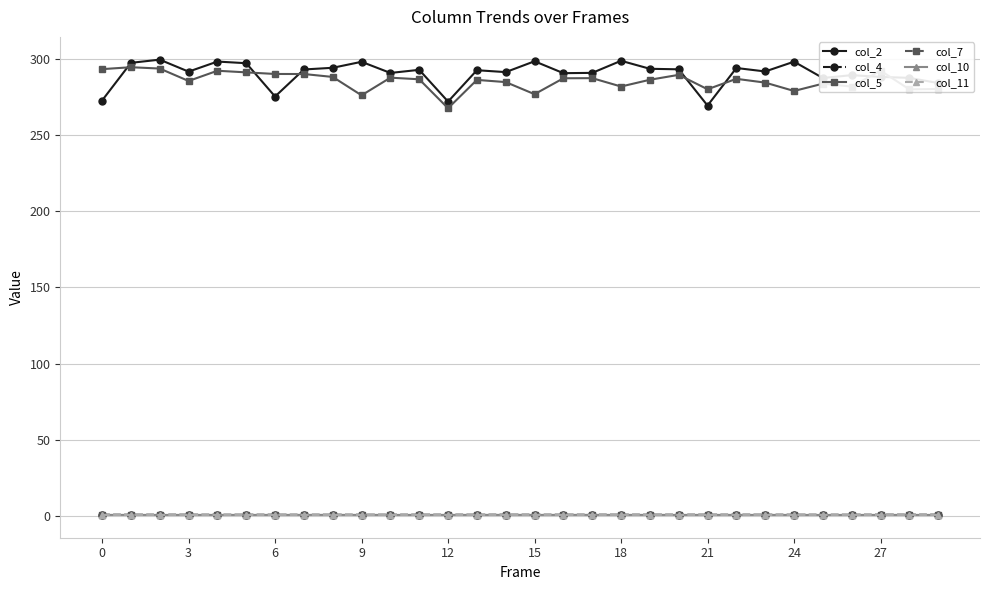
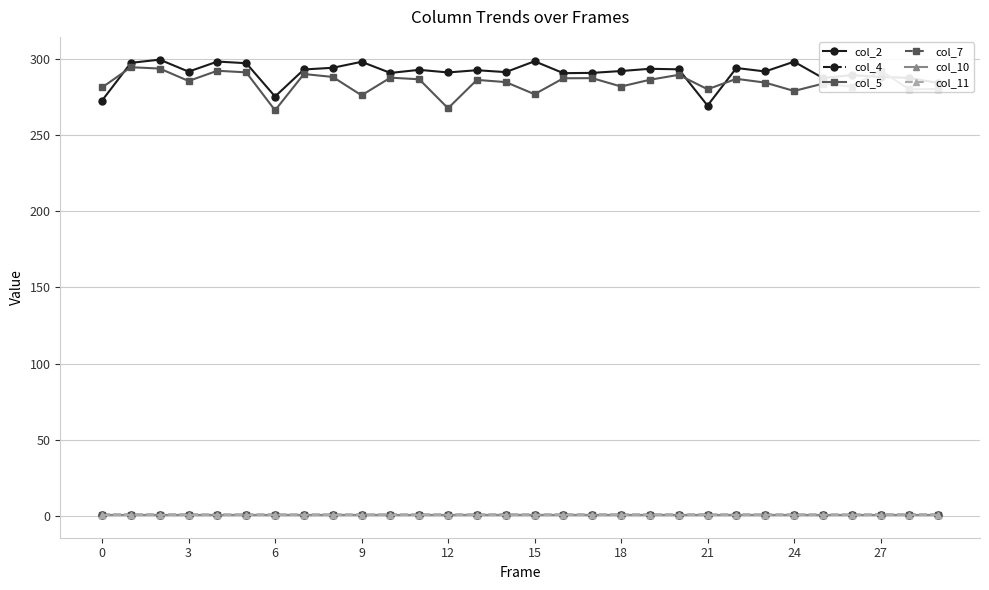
col_5, 0: 293 -> 281
col_5, 6: 290 -> 266
col_2, 12: 272 -> 291
col_2, 18: 299 -> 292
